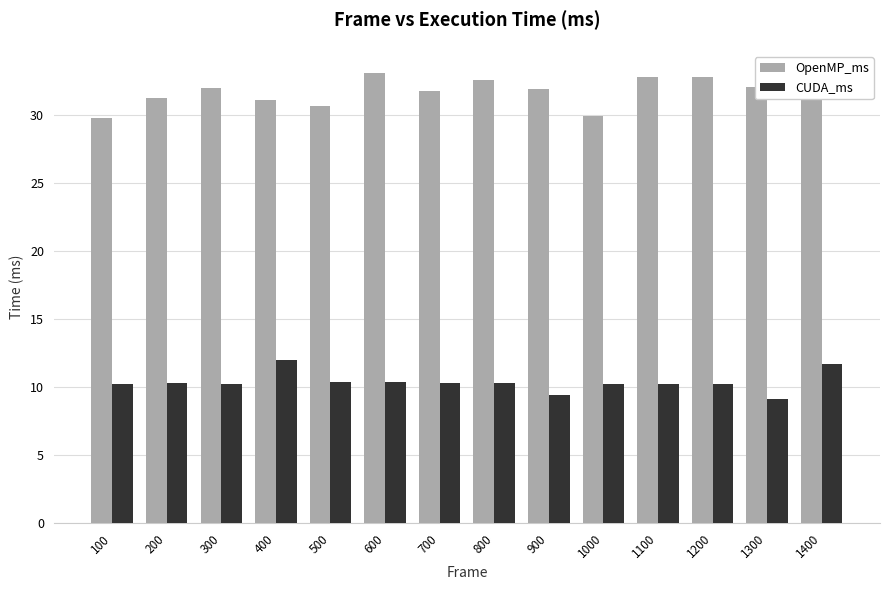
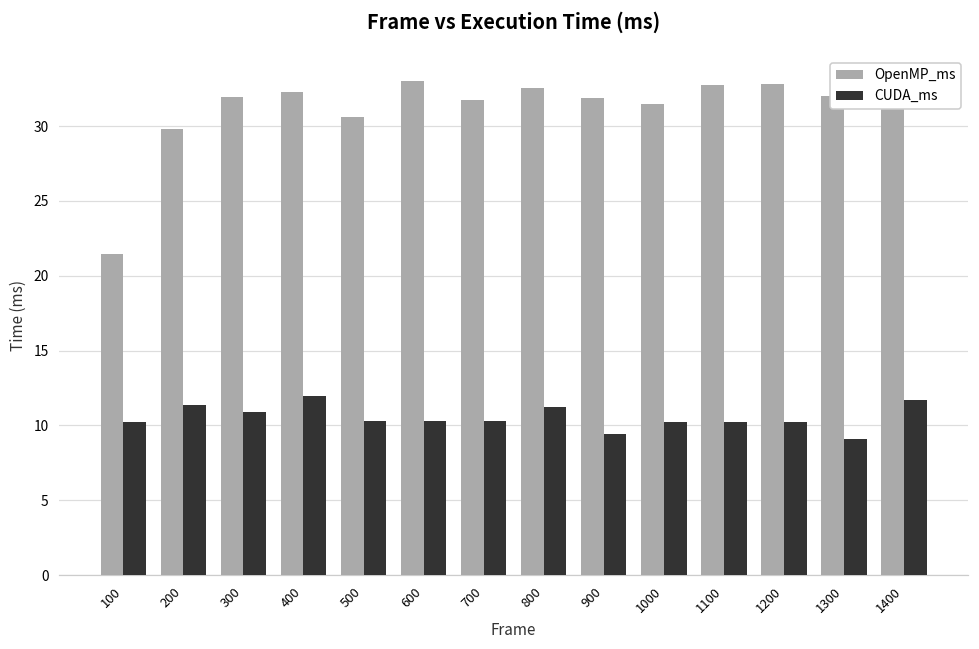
OpenMP_ms, 100: 29.8 -> 21.5
OpenMP_ms, 200: 31.2 -> 29.8
CUDA_ms, 200: 10.3 -> 11.4
CUDA_ms, 300: 10.2 -> 10.9
OpenMP_ms, 400: 31.1 -> 32.3
CUDA_ms, 800: 10.3 -> 11.2
OpenMP_ms, 1000: 29.9 -> 31.5
